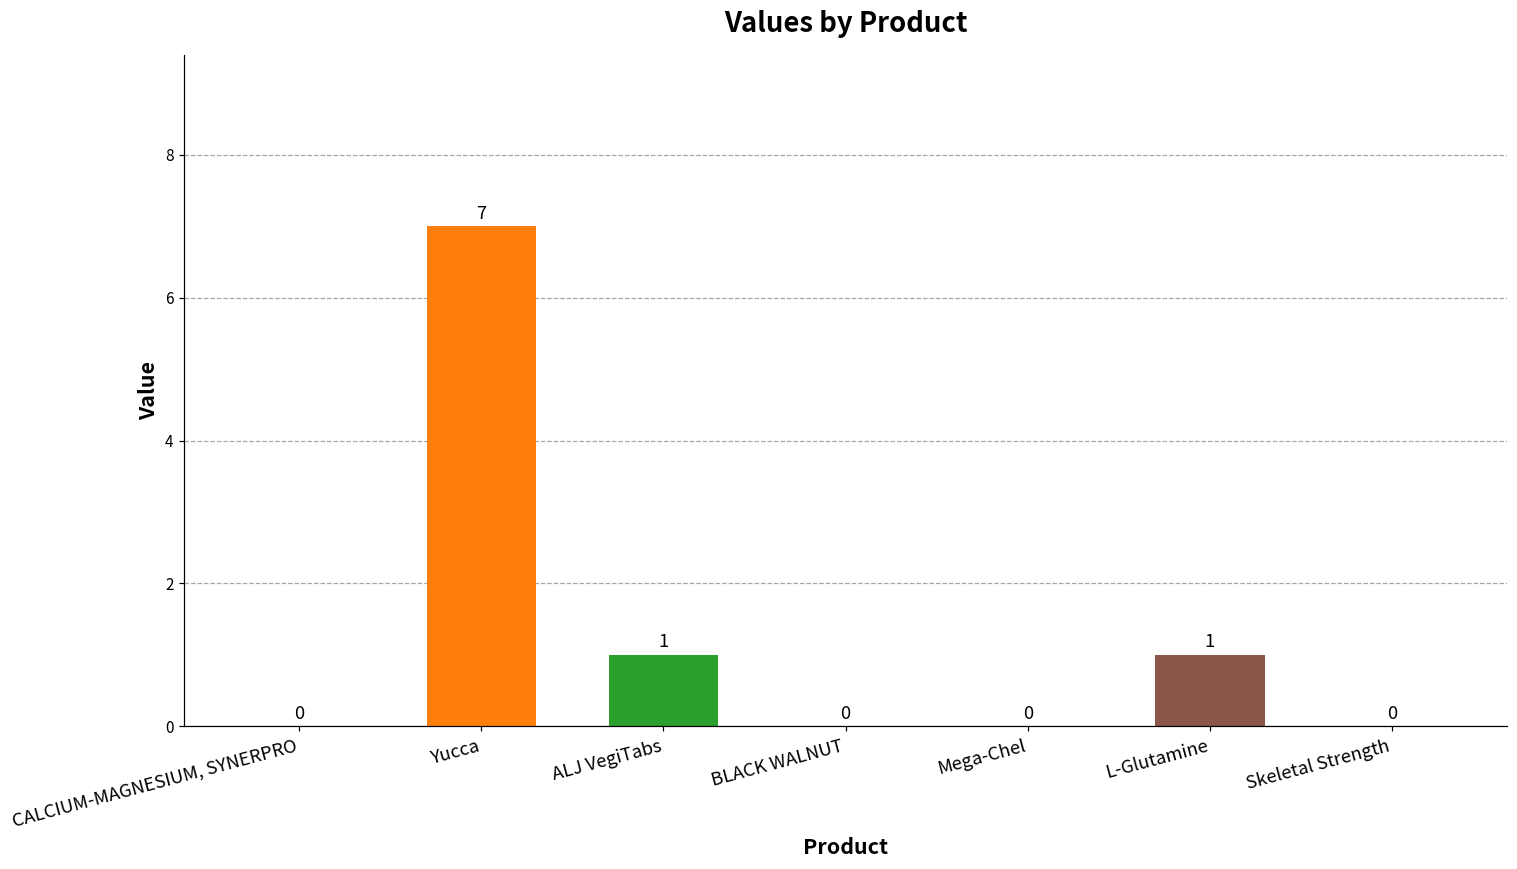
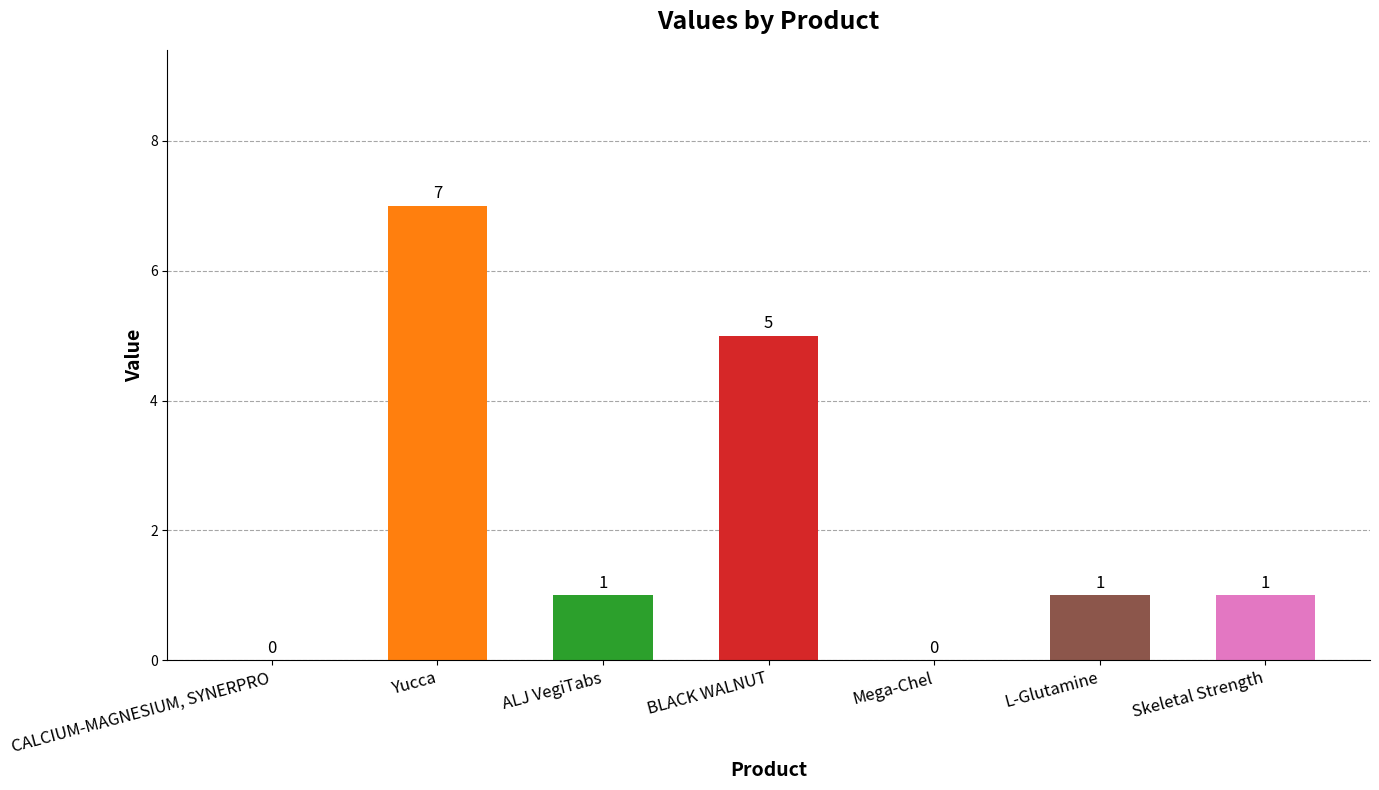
BLACK WALNUT: 0 -> 5
Skeletal Strength: 0 -> 1
